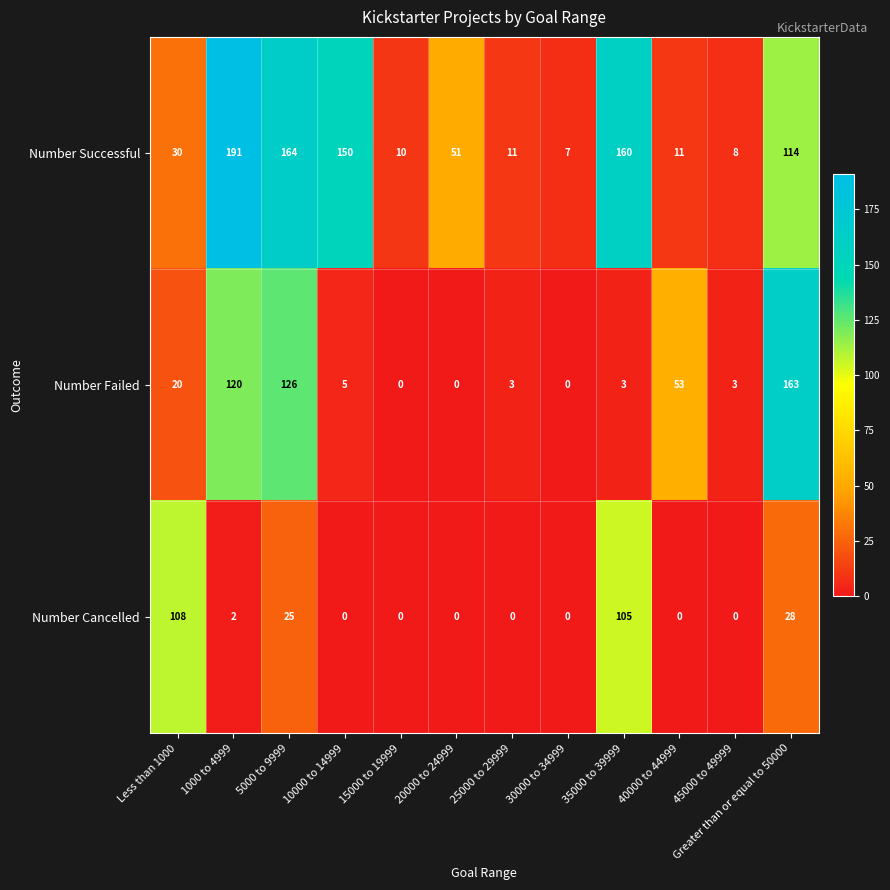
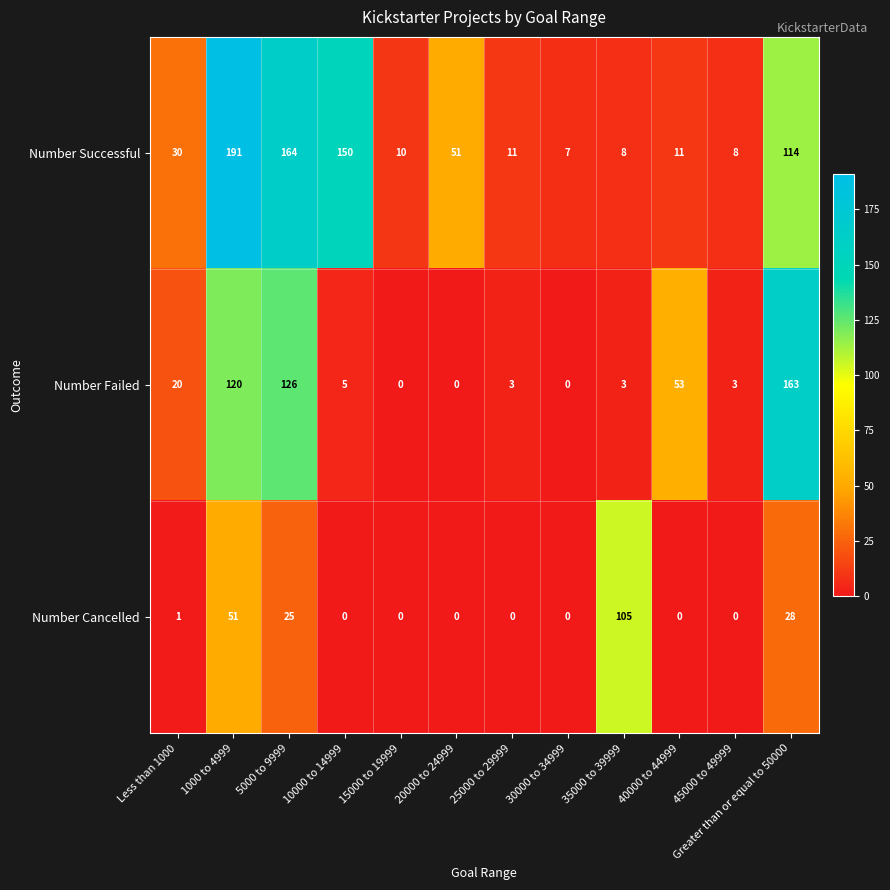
Number Successful, 35000 to 39999: 160 -> 8
Number Cancelled, Less than 1000: 108 -> 1
Number Cancelled, 1000 to 4999: 2 -> 51
